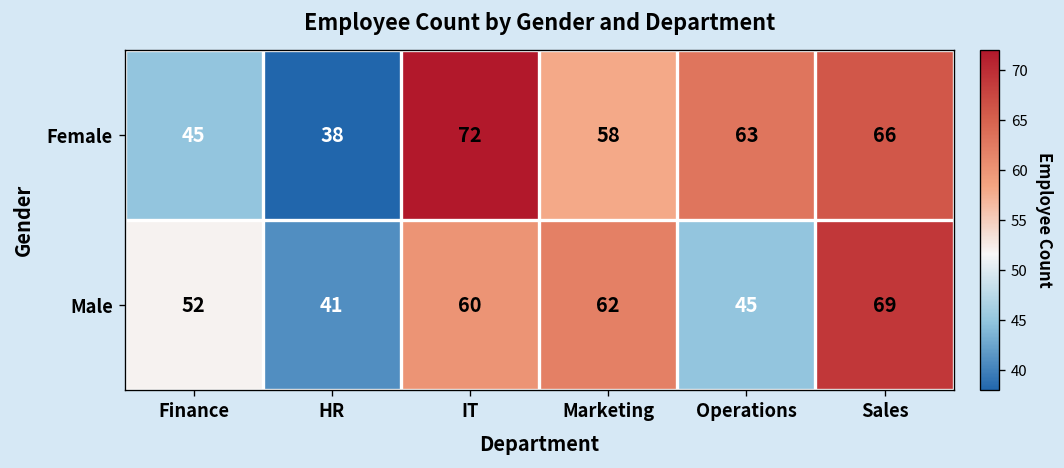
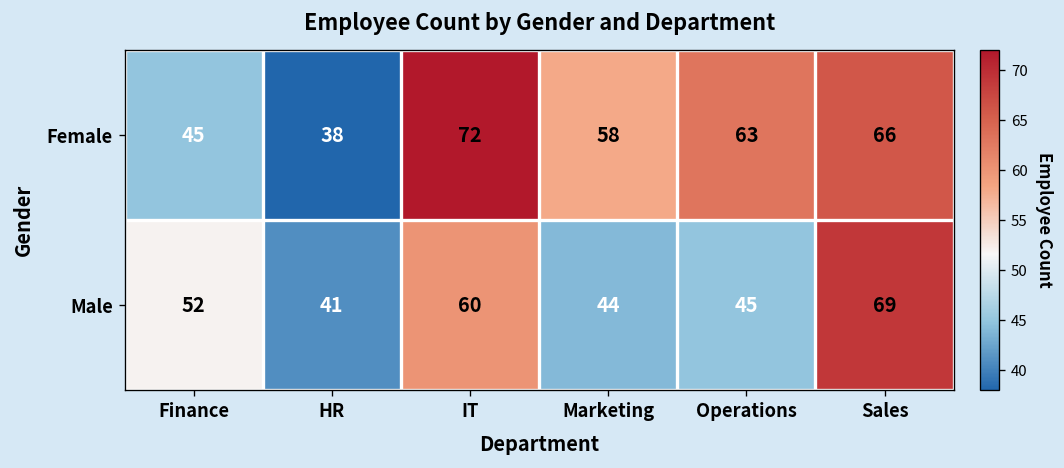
Male, Marketing: 62 -> 44
